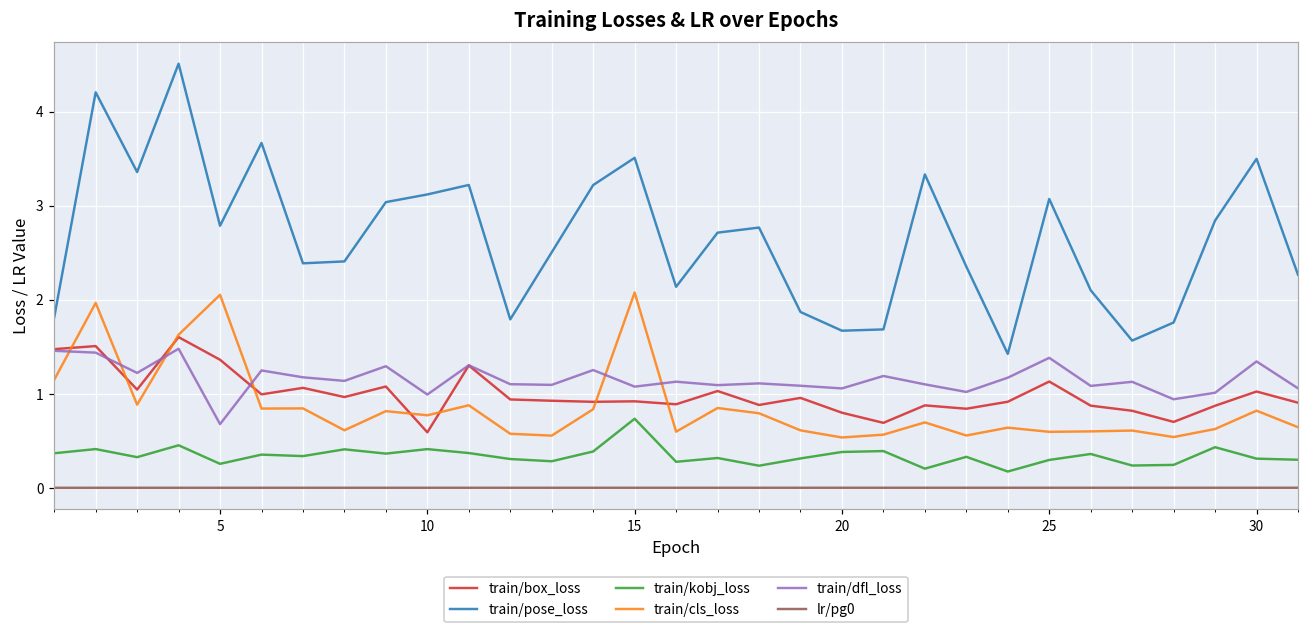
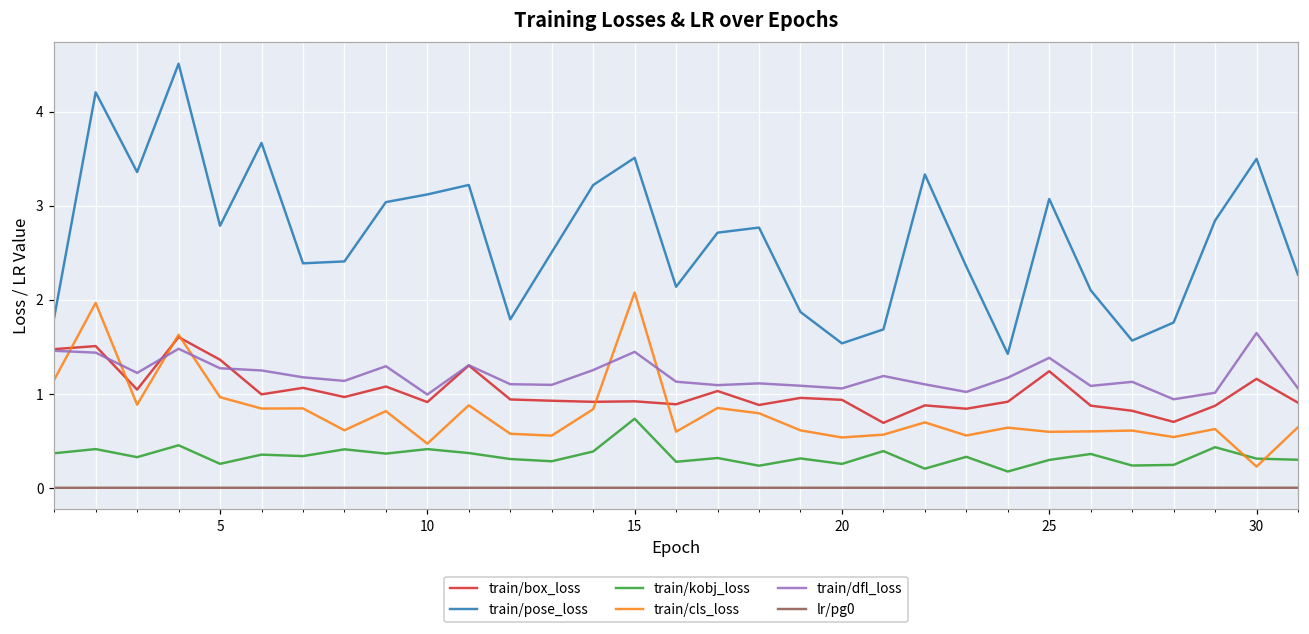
train/cls_loss, 5: 2.1 -> 1.0
train/dfl_loss, 5: 0.7 -> 1.3
train/box_loss, 10: 0.6 -> 0.9
train/cls_loss, 10: 0.8 -> 0.5
train/dfl_loss, 15: 1.1 -> 1.4
train/box_loss, 20: 0.8 -> 0.9
train/pose_loss, 20: 1.7 -> 1.5
train/kobj_loss, 20: 0.4 -> 0.3
train/box_loss, 25: 1.1 -> 1.2
train/box_loss, 30: 1.0 -> 1.2
train/cls_loss, 30: 0.8 -> 0.2
train/dfl_loss, 30: 1.3 -> 1.6
